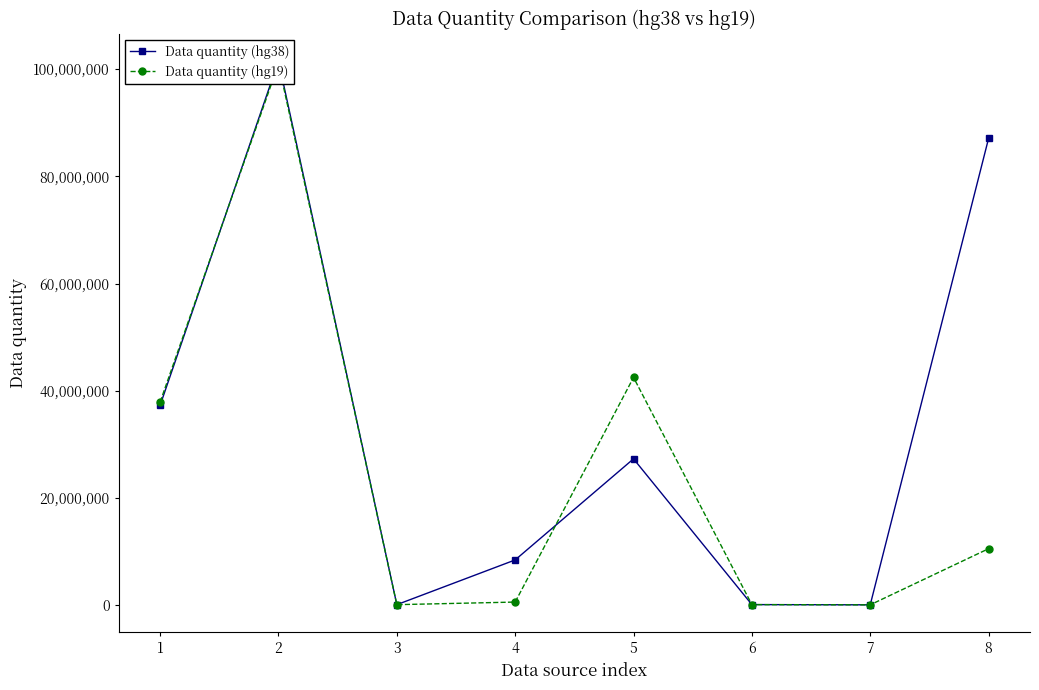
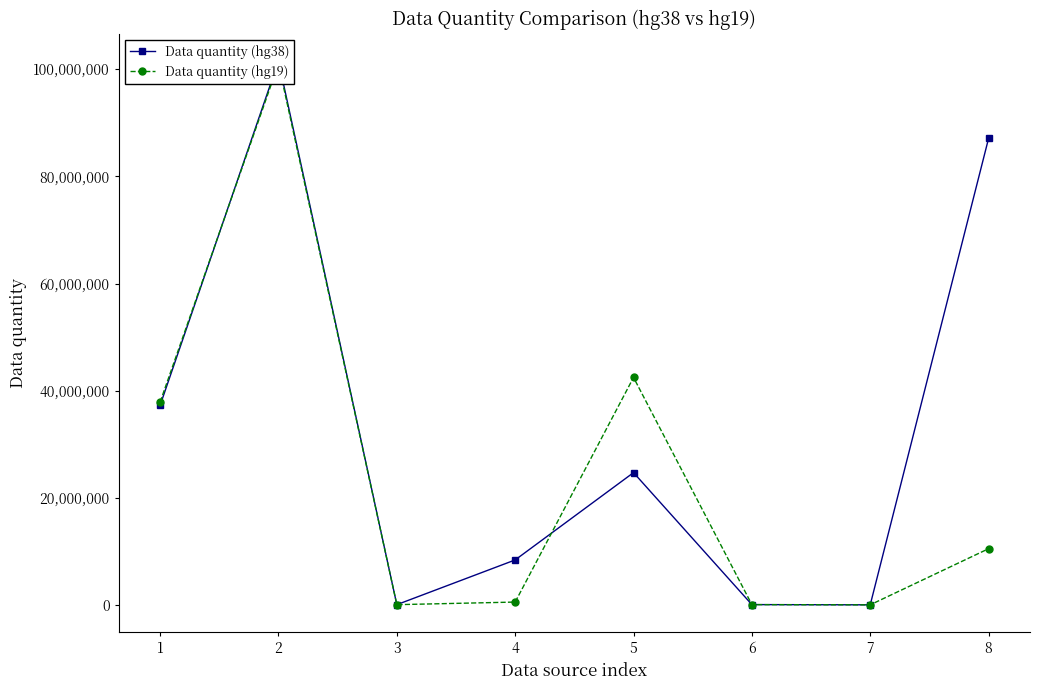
Data quantity (hg38), 5: 27,000,000 -> 25,000,000
